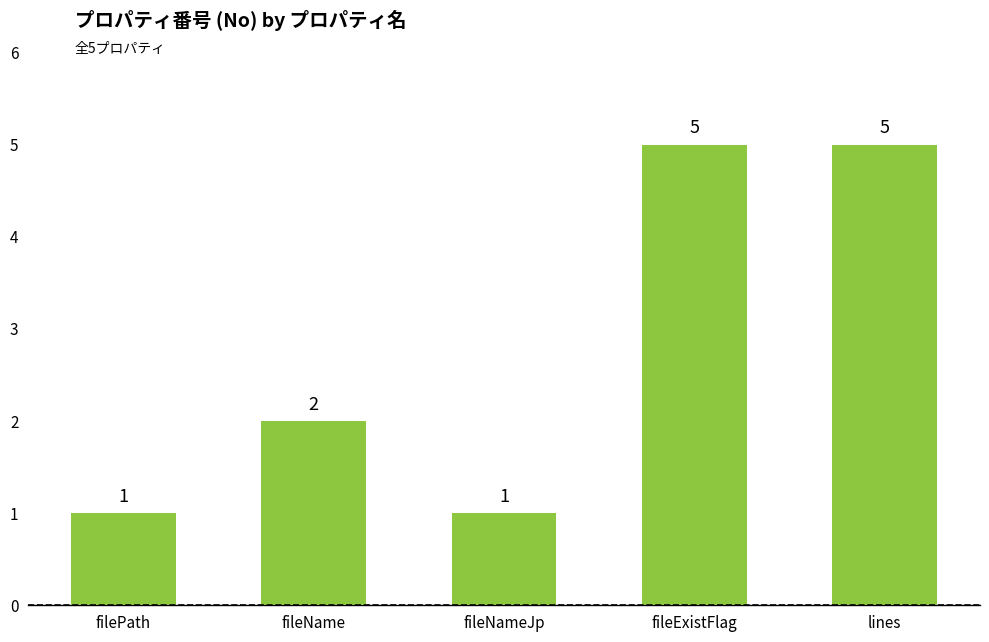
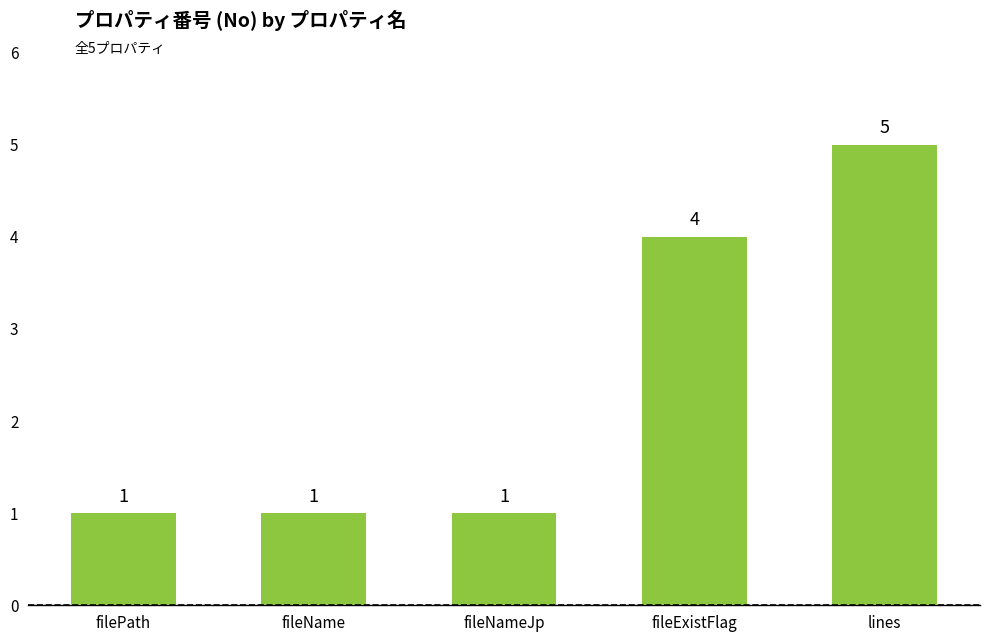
fileName: 2 -> 1
fileExistFlag: 5 -> 4
